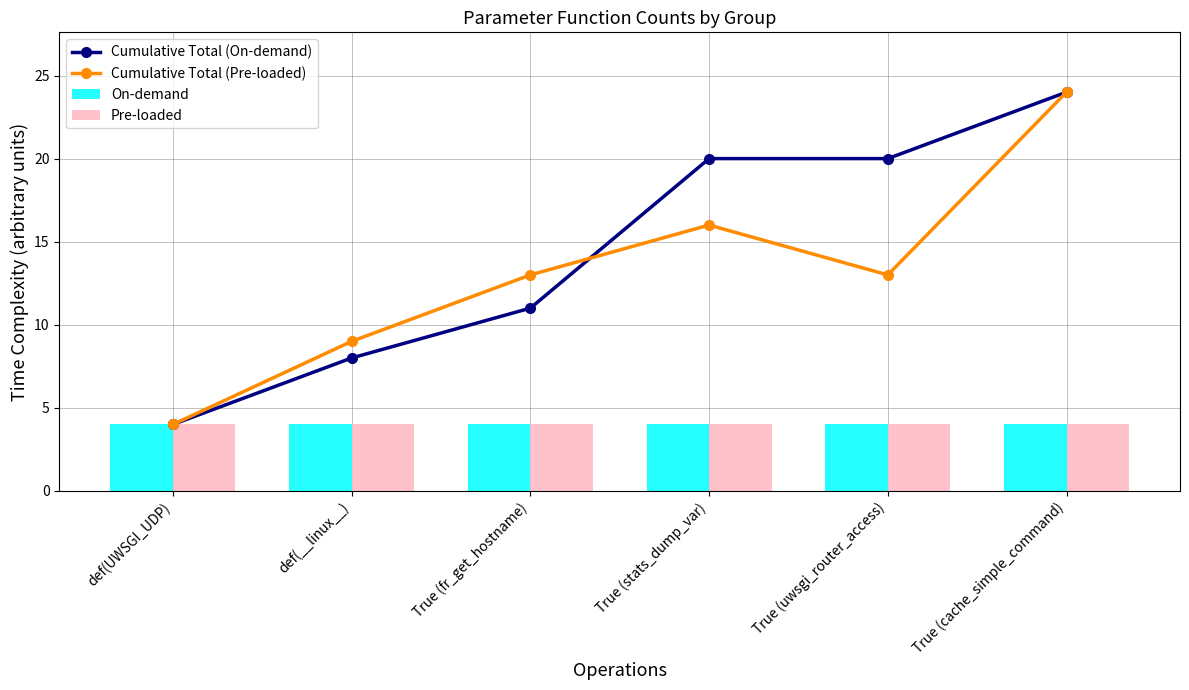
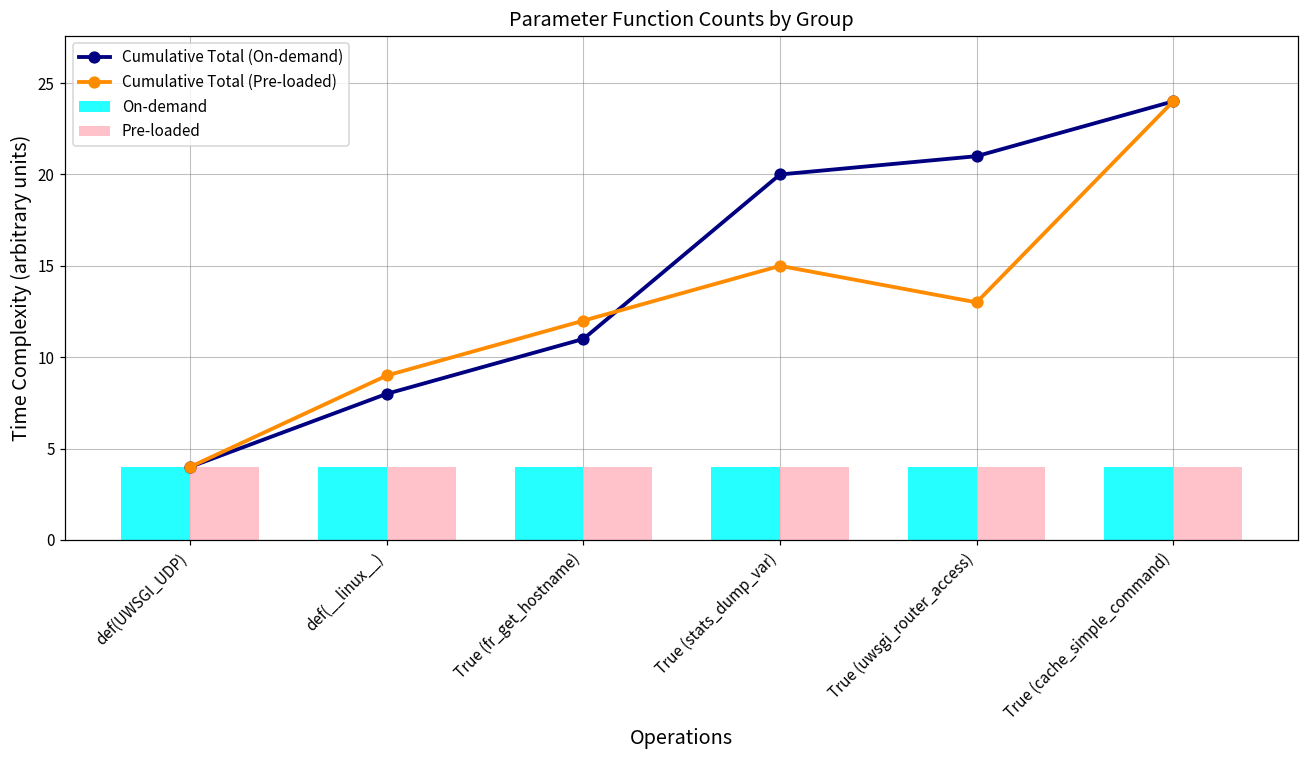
Cumulative Total (Pre-loaded), True (fr_get_hostname): 13 -> 12
Cumulative Total (Pre-loaded), True (stats_dump_var): 16 -> 15
Cumulative Total (On-demand), True (uwsgi_router_access): 20 -> 21
